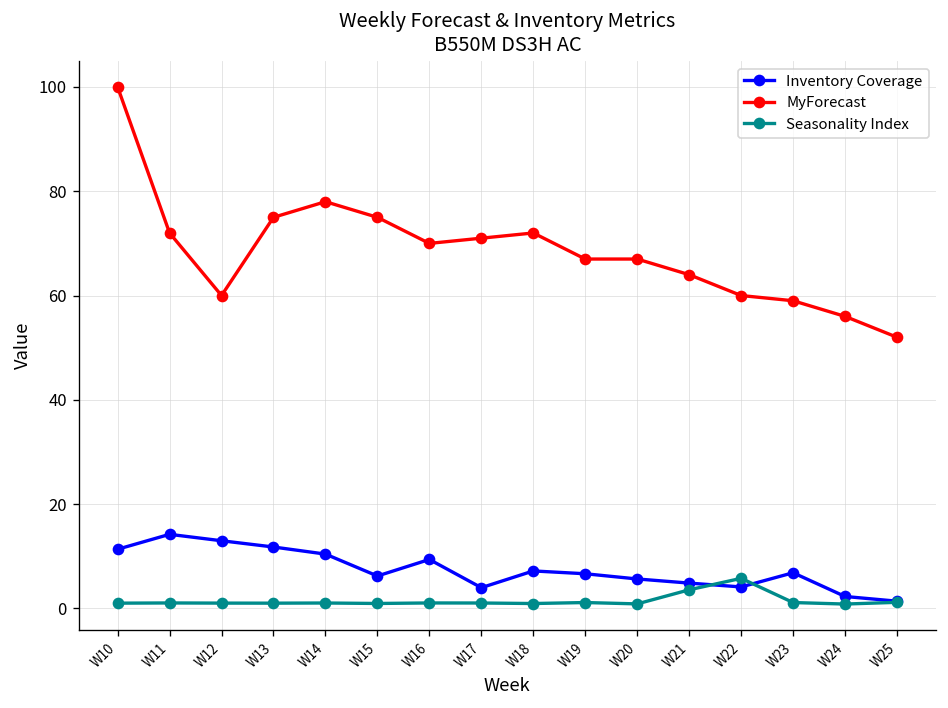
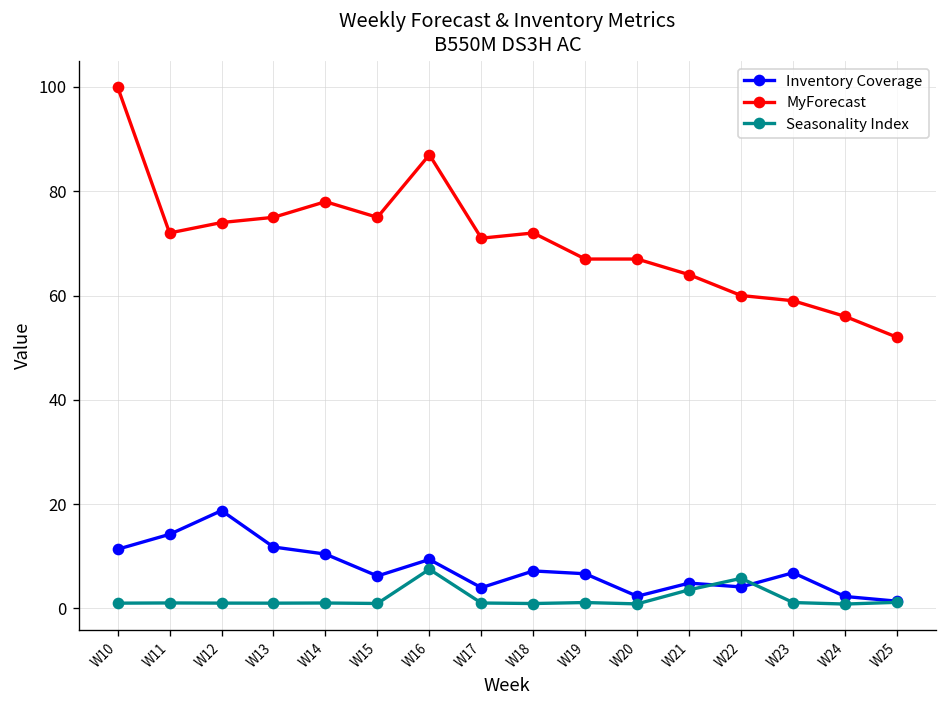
Inventory Coverage, W12: 13 -> 19
MyForecast, W12: 60 -> 74
MyForecast, W16: 70 -> 87
Seasonality Index, W16: 1 -> 8
Inventory Coverage, W20: 6 -> 2
